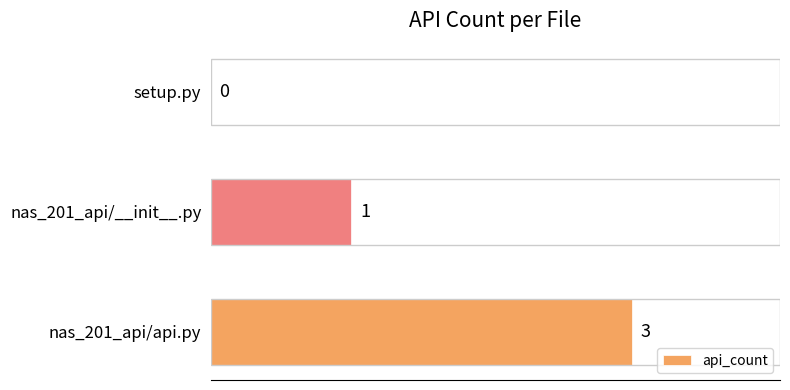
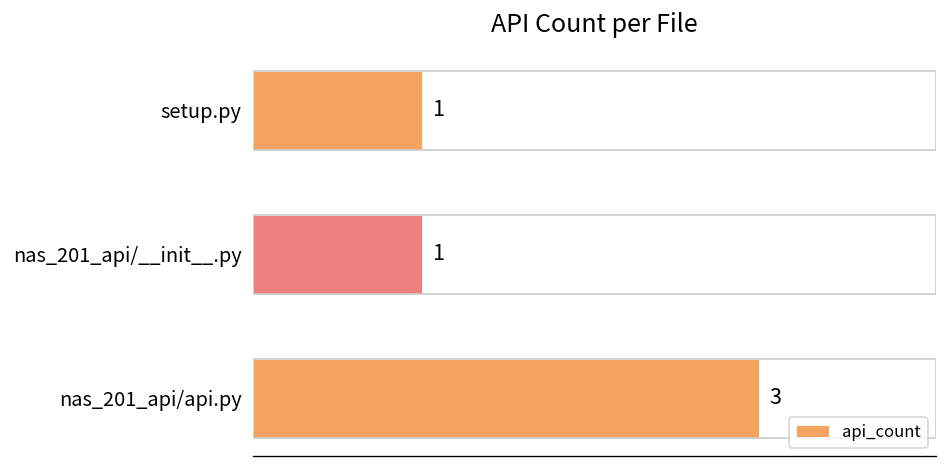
setup.py: 0 -> 1
